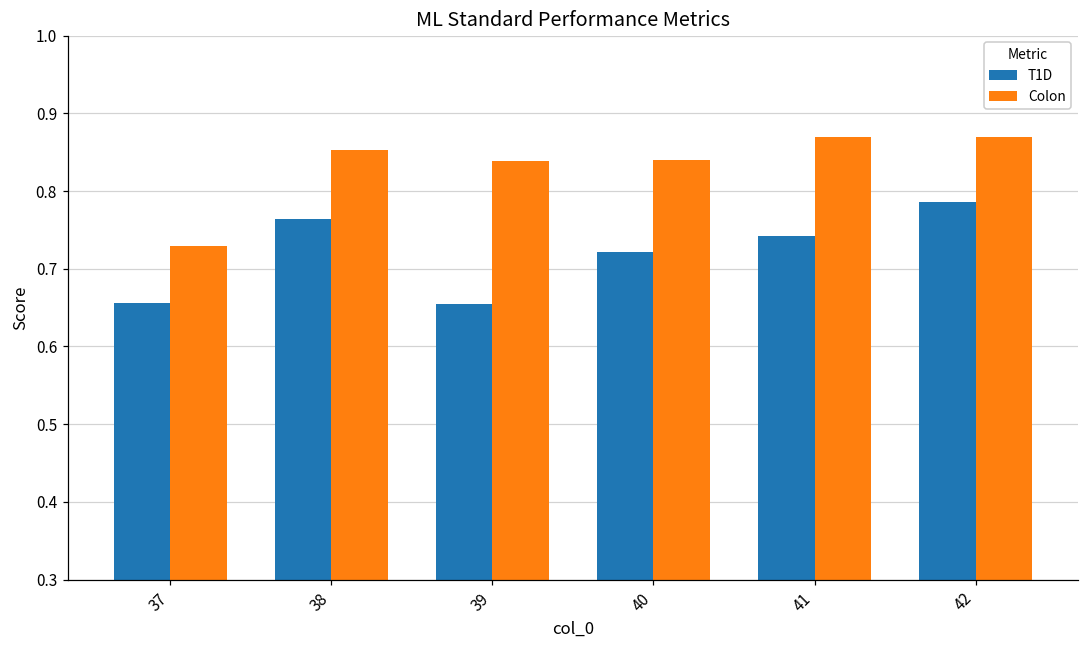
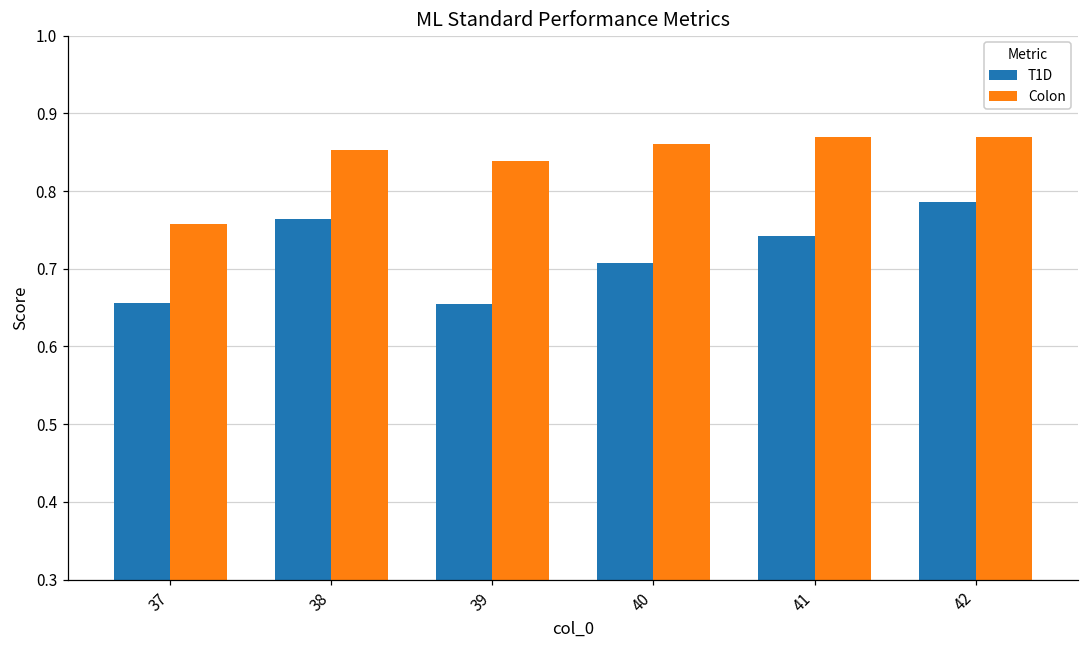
Colon, 37: 0.73 -> 0.76
T1D, 40: 0.72 -> 0.71
Colon, 40: 0.84 -> 0.86
